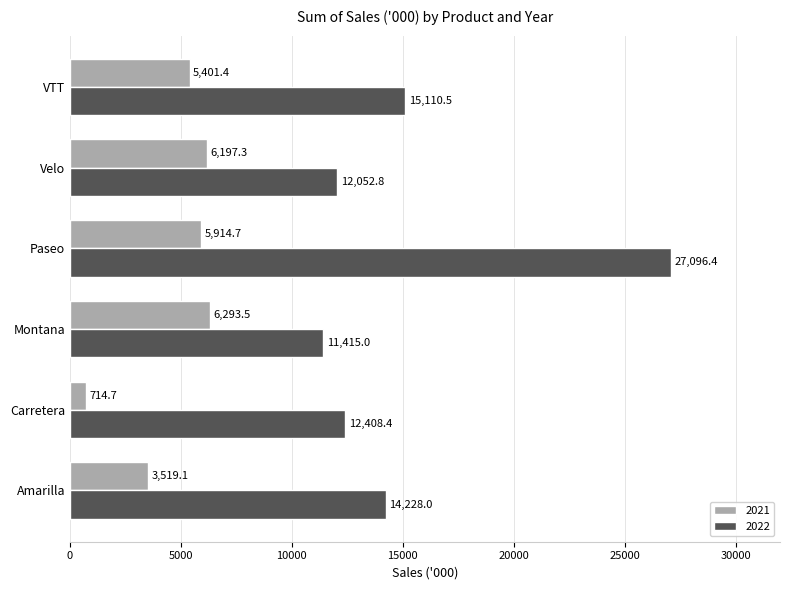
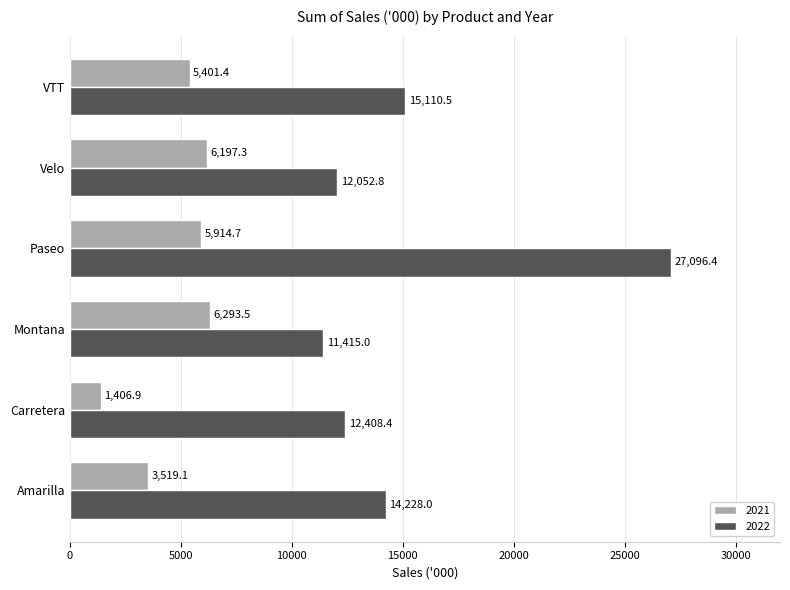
2021, Carretera: 714.7 -> 1,406.9
